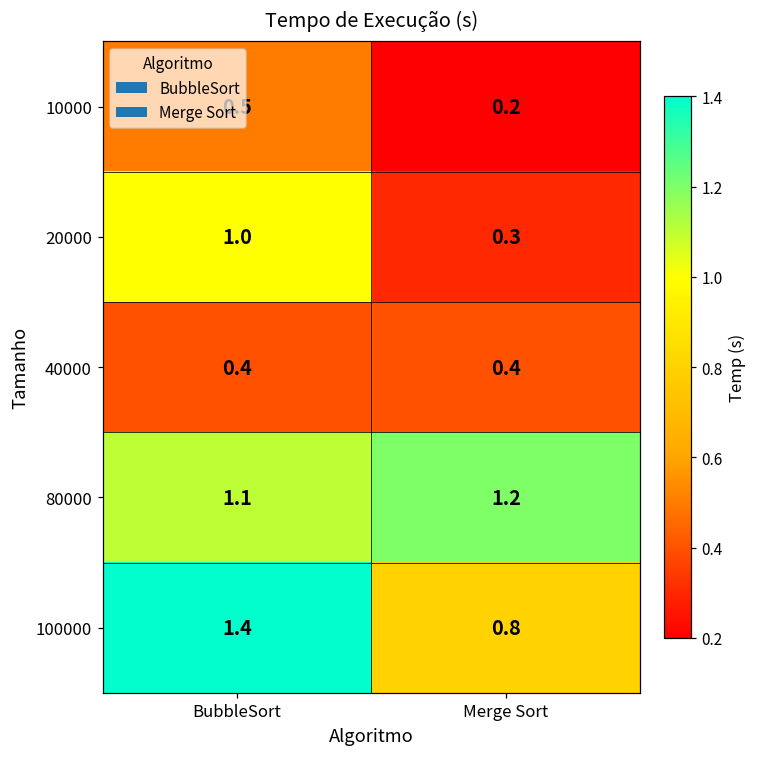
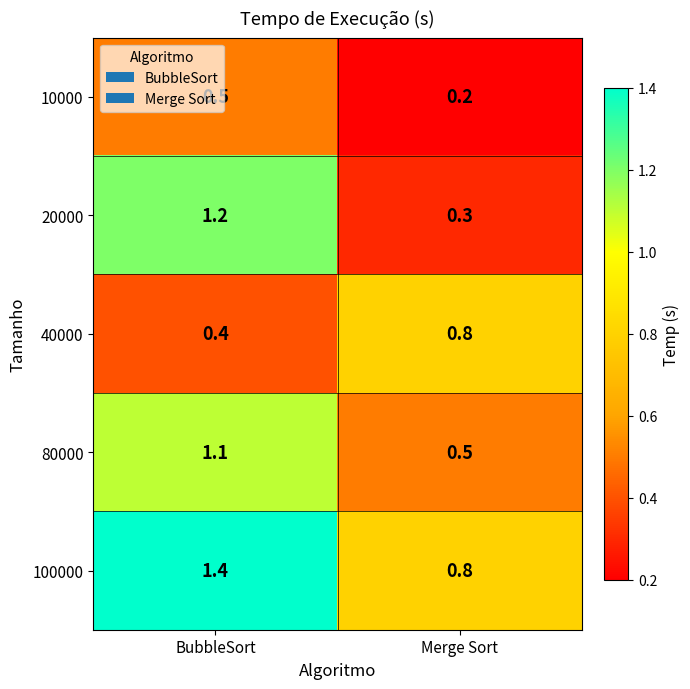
20000, BubbleSort: 1.0 -> 1.2
40000, Merge Sort: 0.4 -> 0.8
80000, Merge Sort: 1.2 -> 0.5
